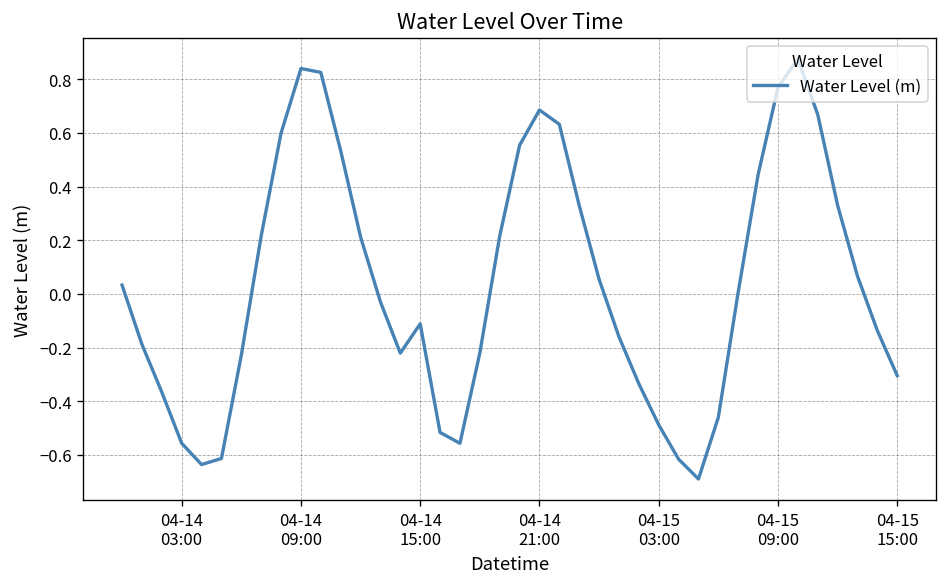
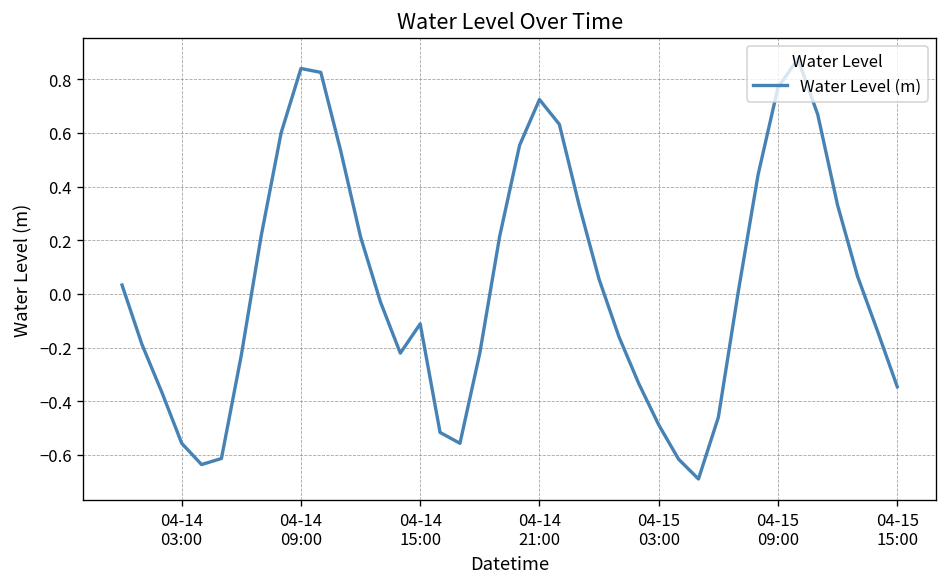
04-14 21:00: 0.69 -> 0.72
04-15 15:00: -0.30 -> -0.35
